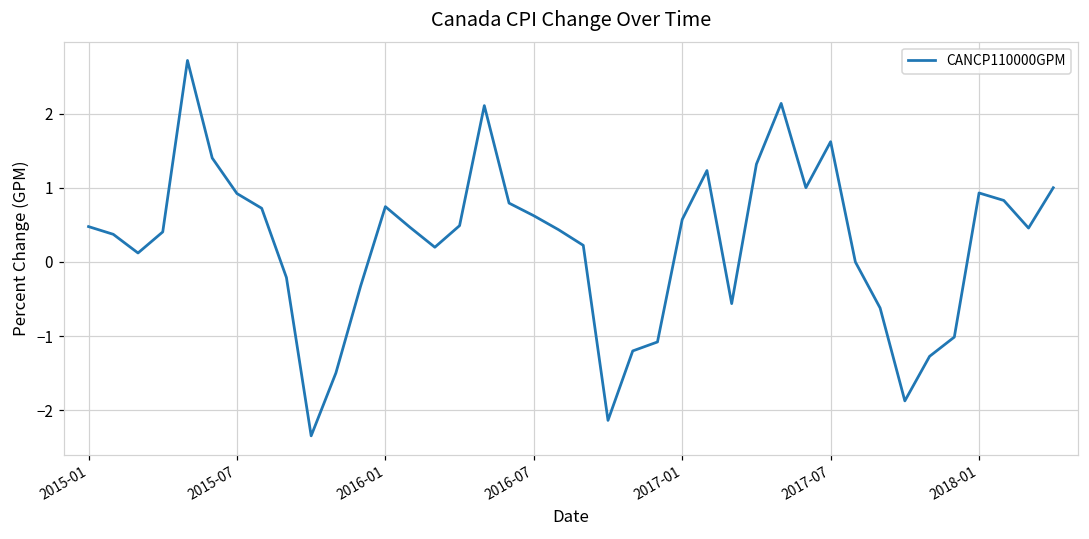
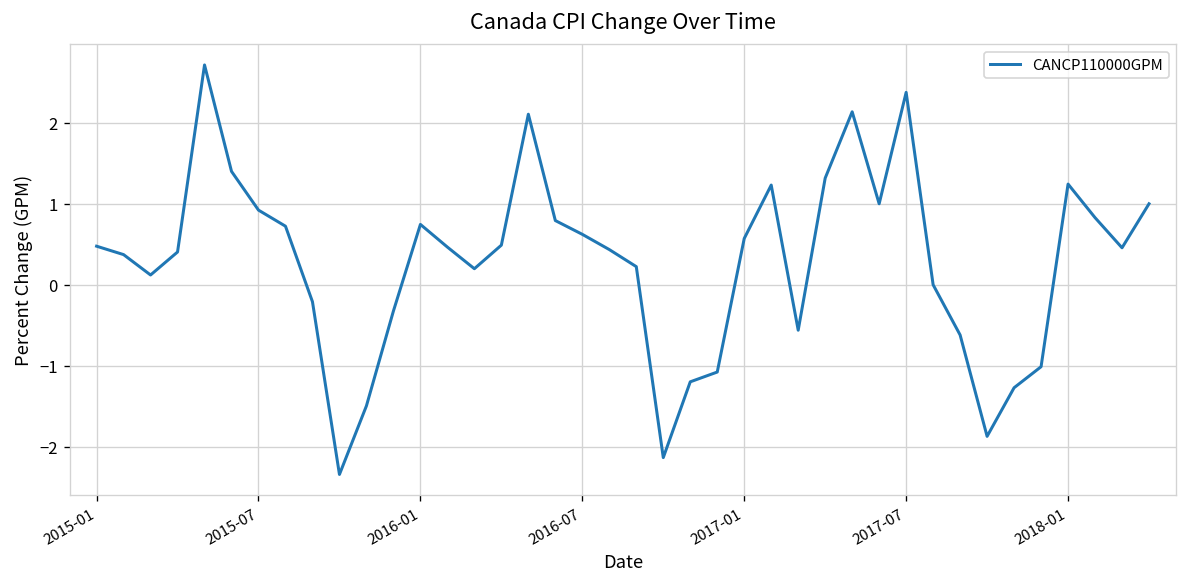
2017-07: 1.6 -> 2.4
2018-01: 0.9 -> 1.2
